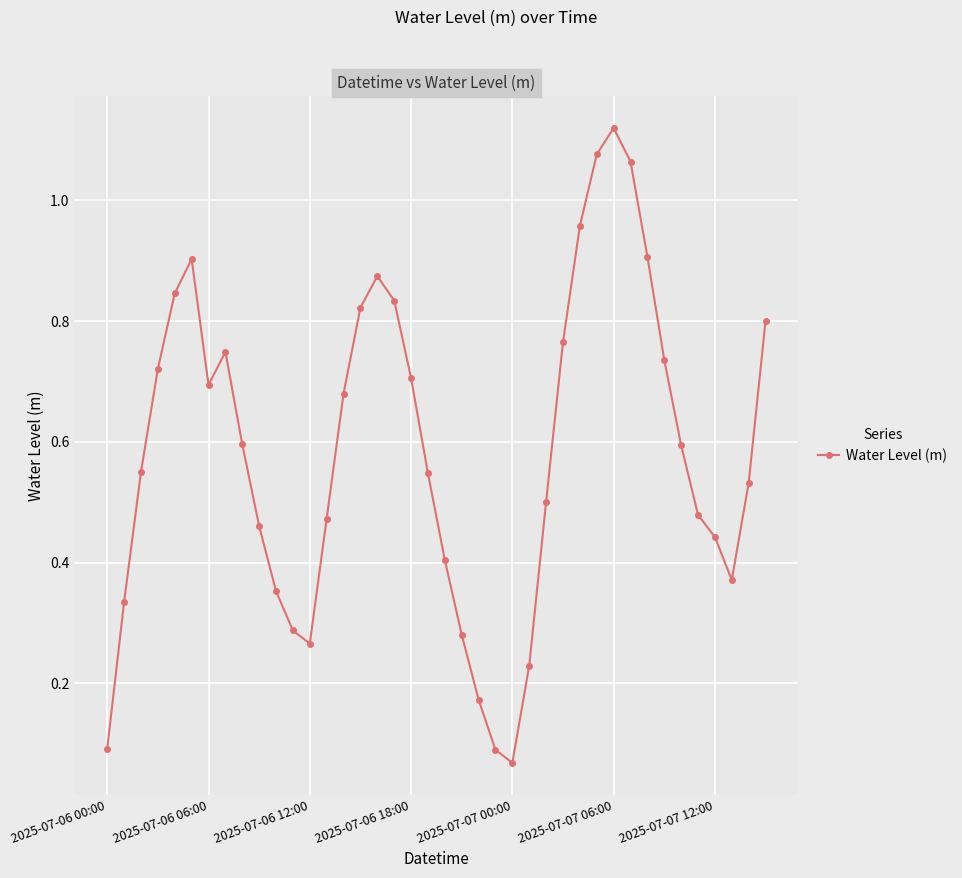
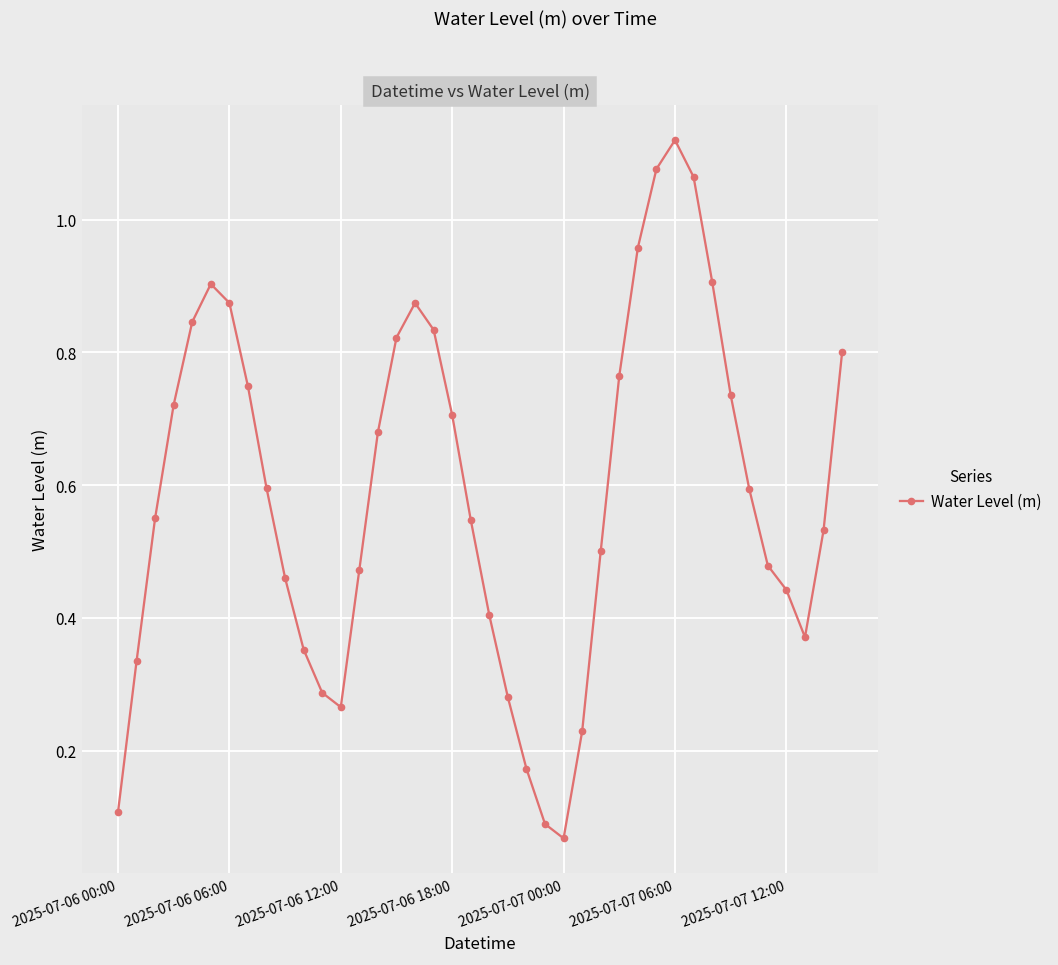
2025-07-06 00:00: 0.09 -> 0.11
2025-07-06 06:00: 0.69 -> 0.87
